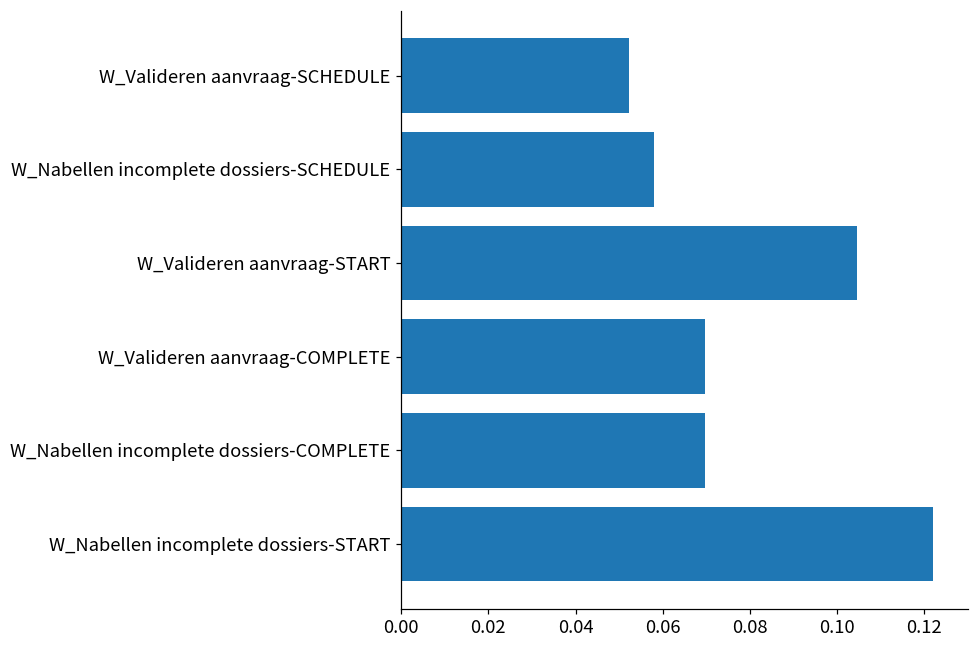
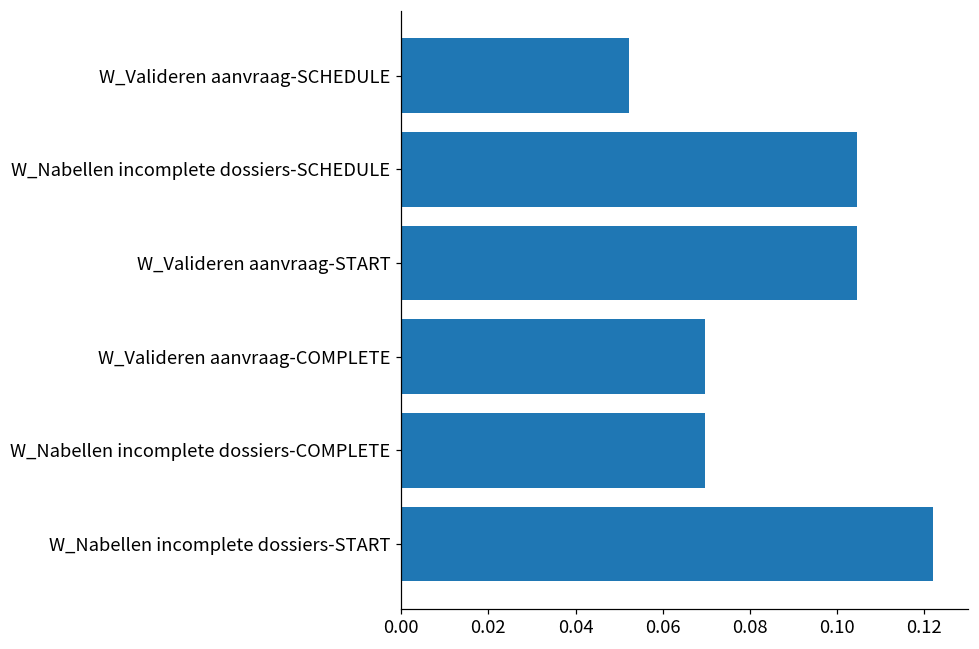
W_Nabellen incomplete dossiers-SCHEDULE: 0.058 -> 0.105
